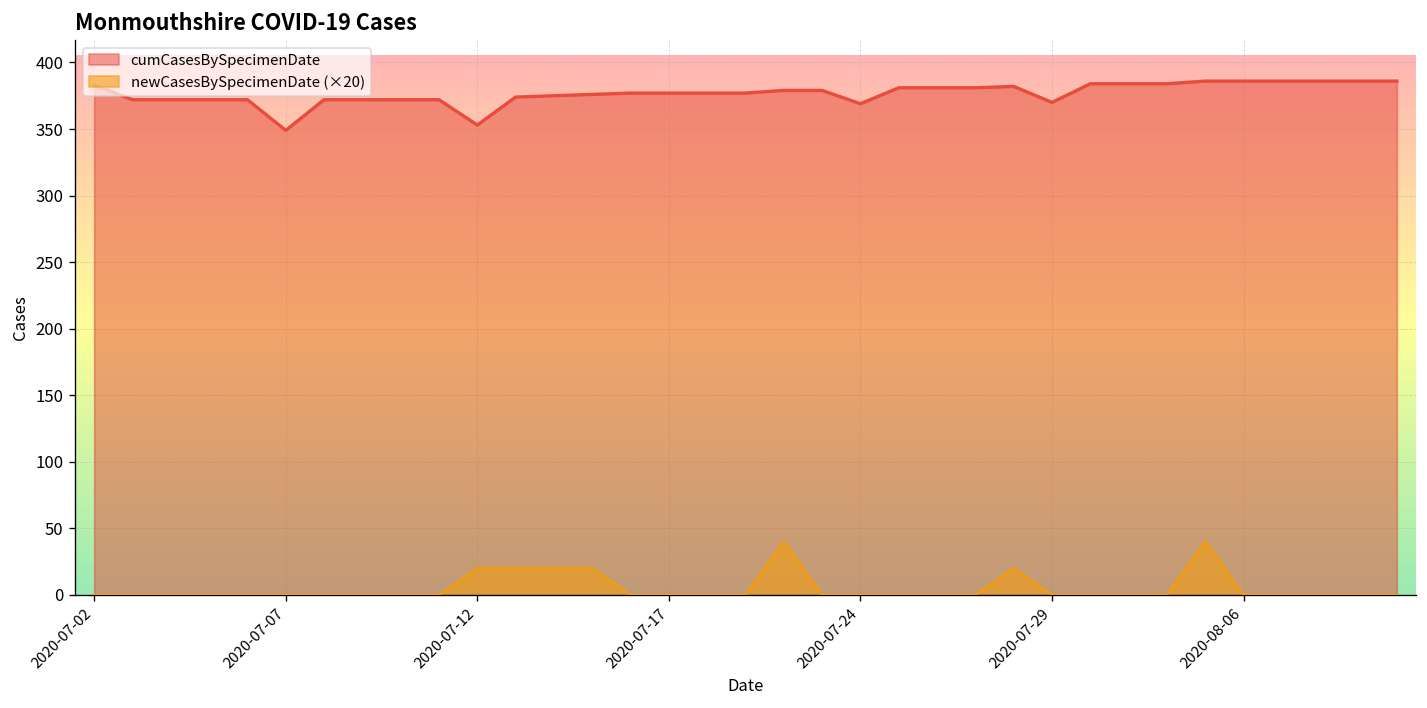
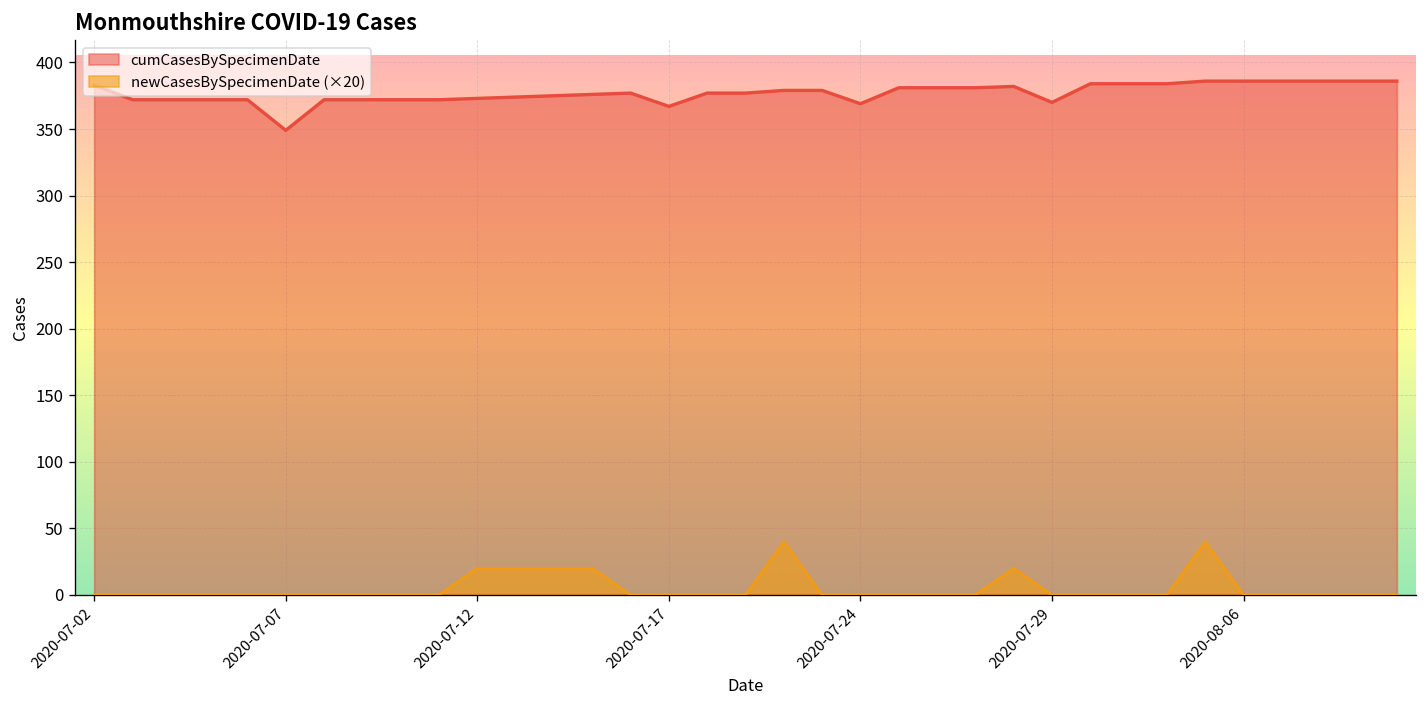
cumCasesBySpecimenDate, 2020-07-12: 353 -> 373
cumCasesBySpecimenDate, 2020-07-17: 377 -> 367
